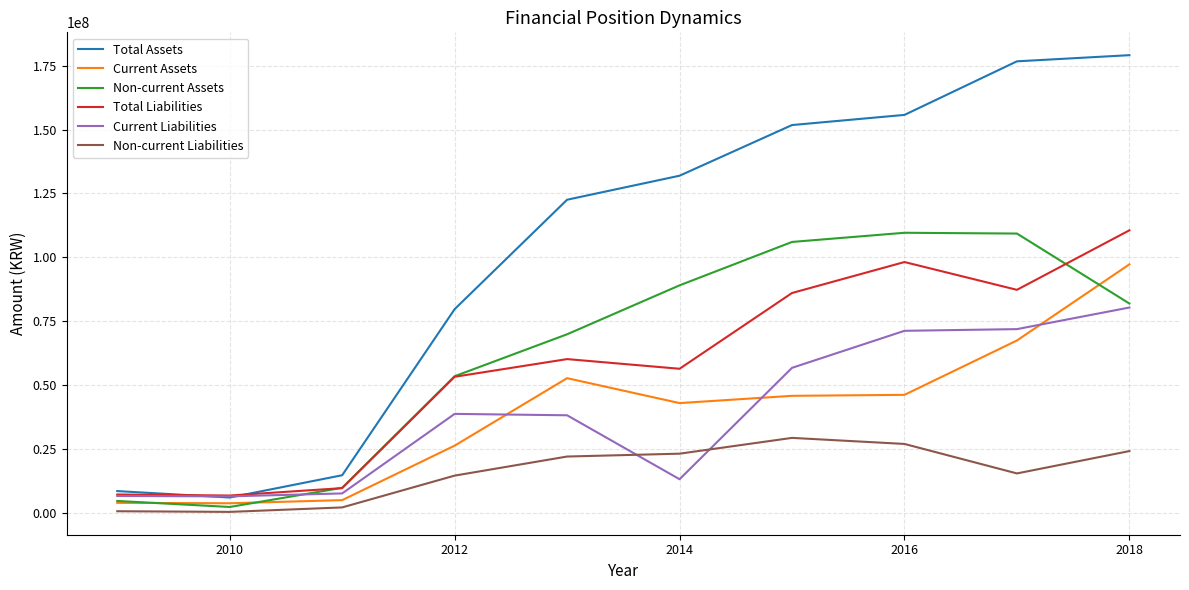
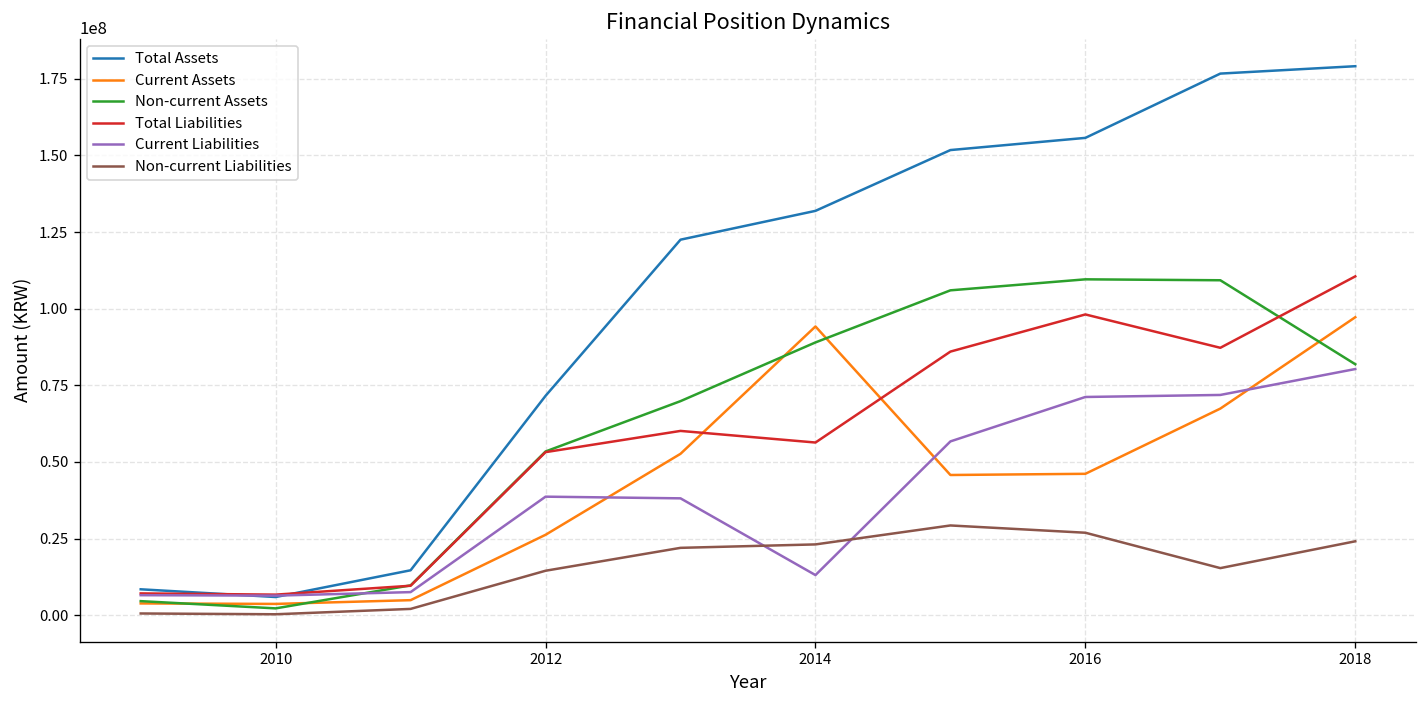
Total Assets, 2012: 80000000 -> 72000000
Current Assets, 2014: 43000000 -> 94000000
